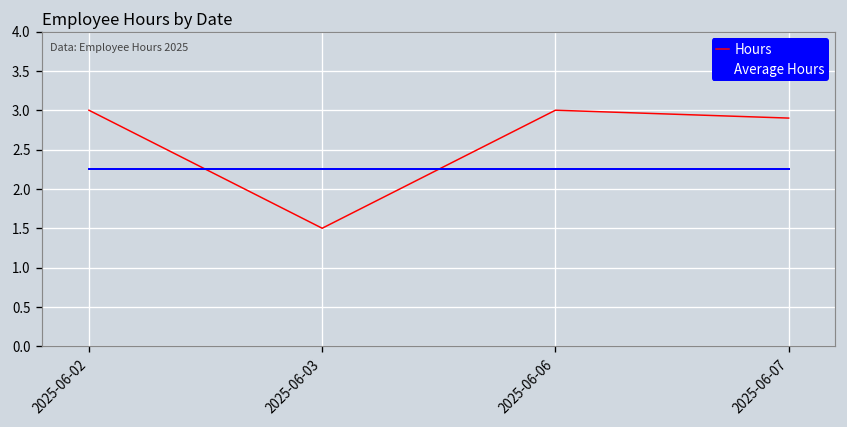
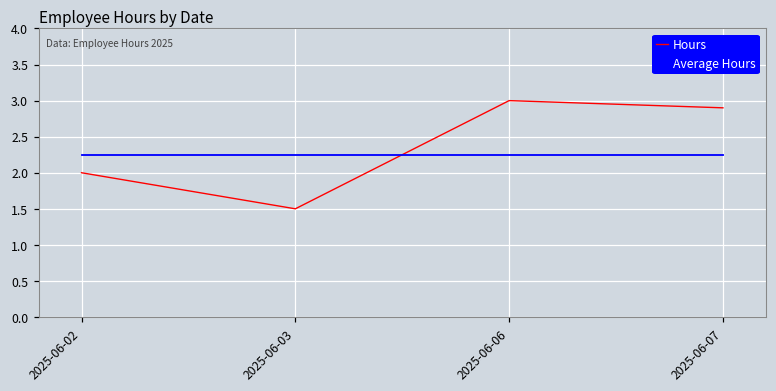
Hours, 2025-06-02: 3 -> 2
